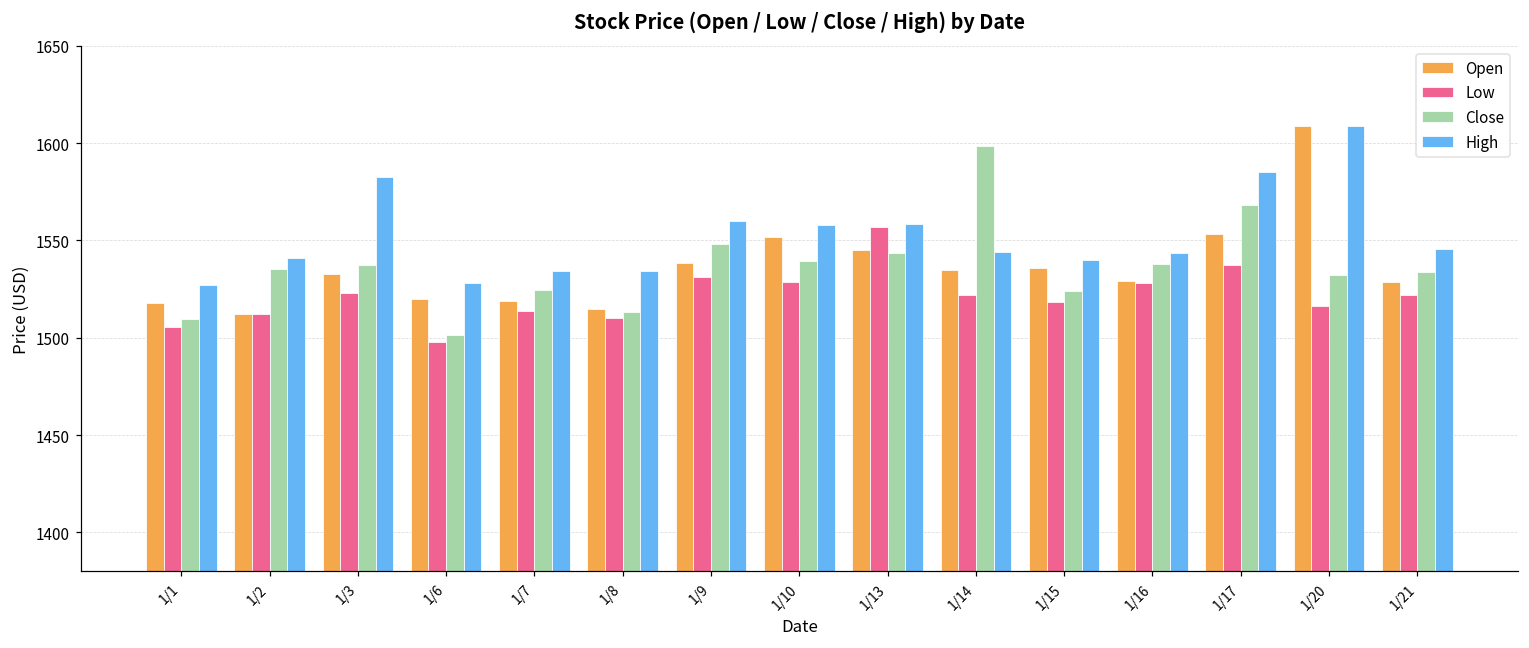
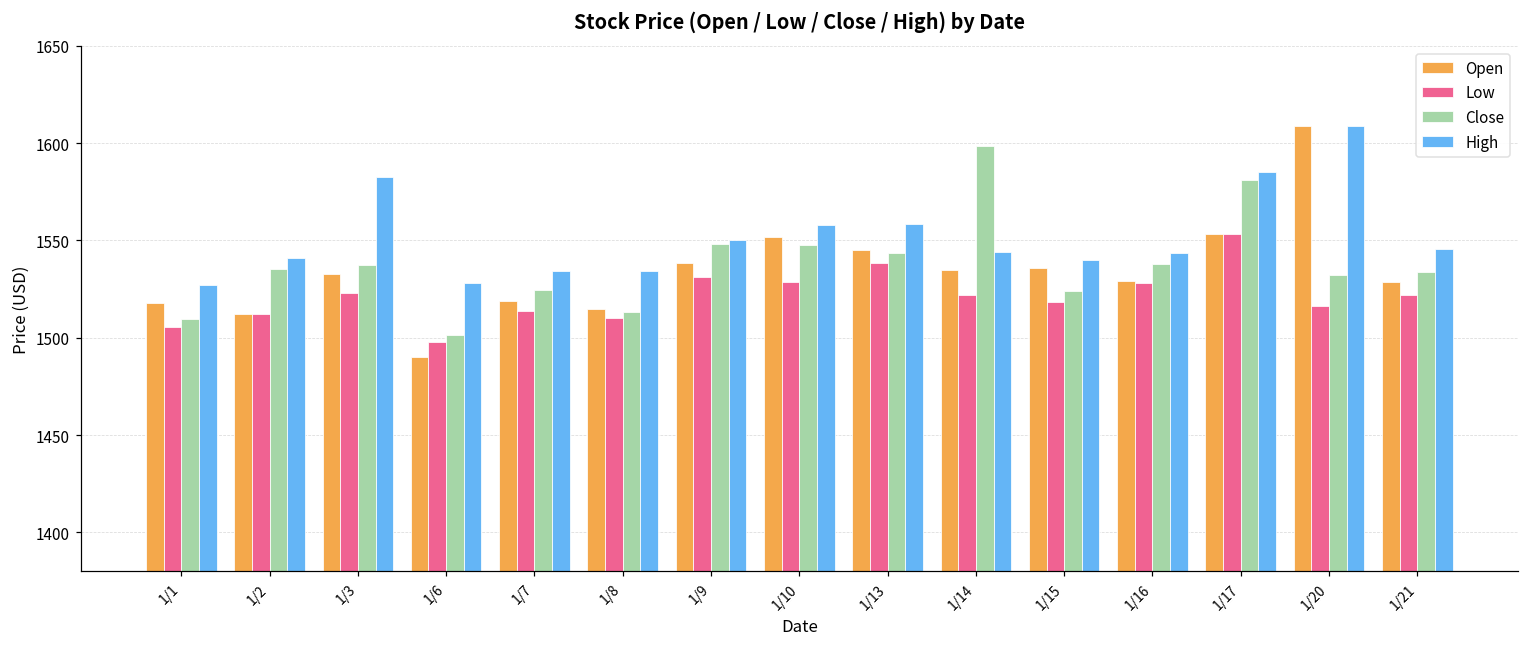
Open, 1/6: 1520 -> 1490
High, 1/9: 1560 -> 1550
Close, 1/10: 1539 -> 1548
Low, 1/13: 1557 -> 1538
Low, 1/17: 1538 -> 1553
Close, 1/17: 1568 -> 1581
